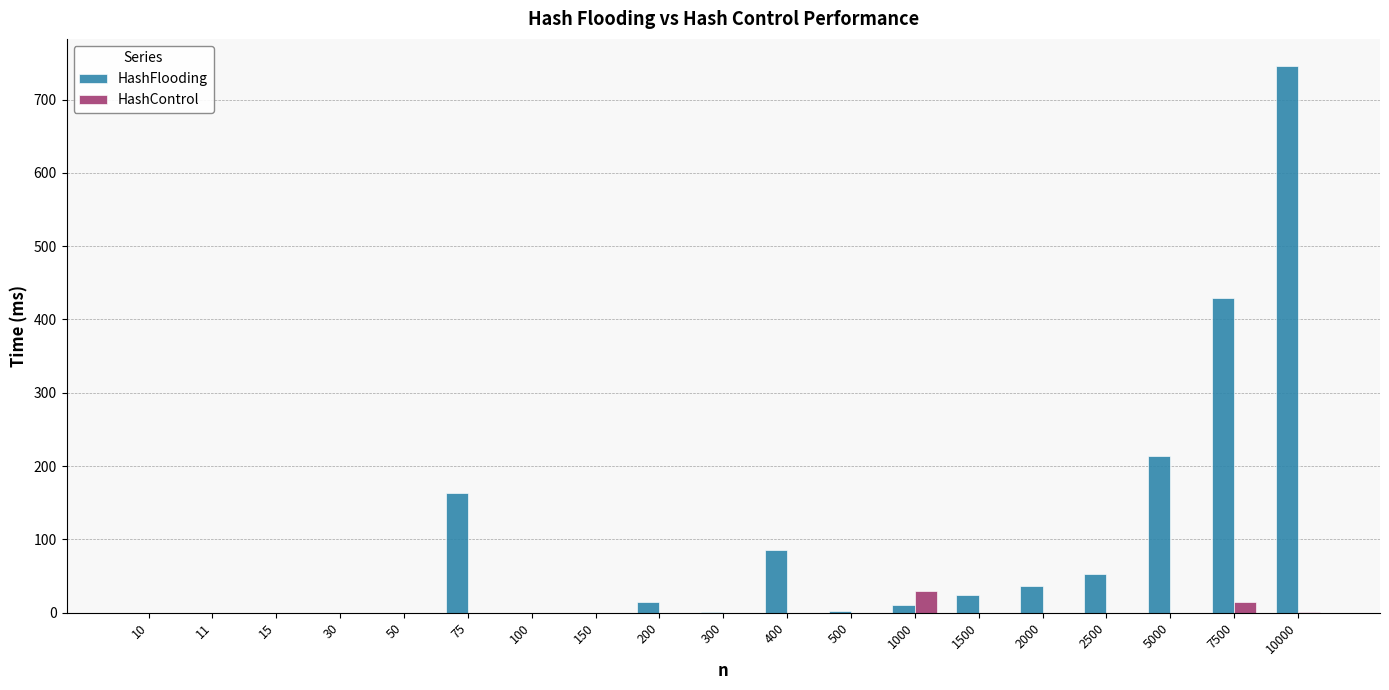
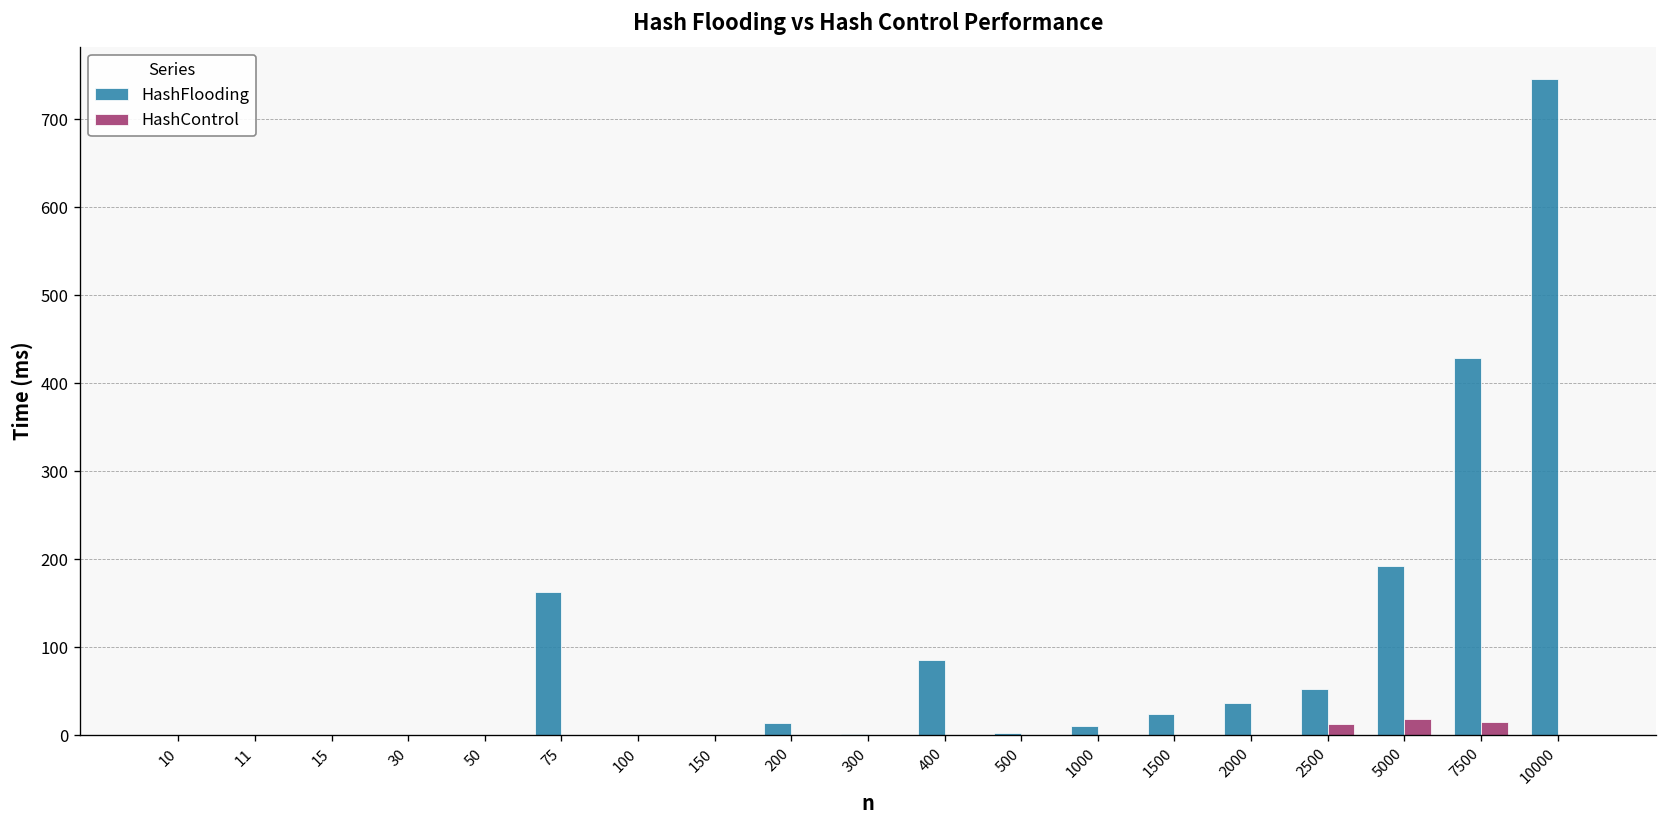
HashControl, 1000: 30 -> 0
HashControl, 2500: 0 -> 10
HashFlooding, 5000: 210 -> 190
HashControl, 5000: 0 -> 20
